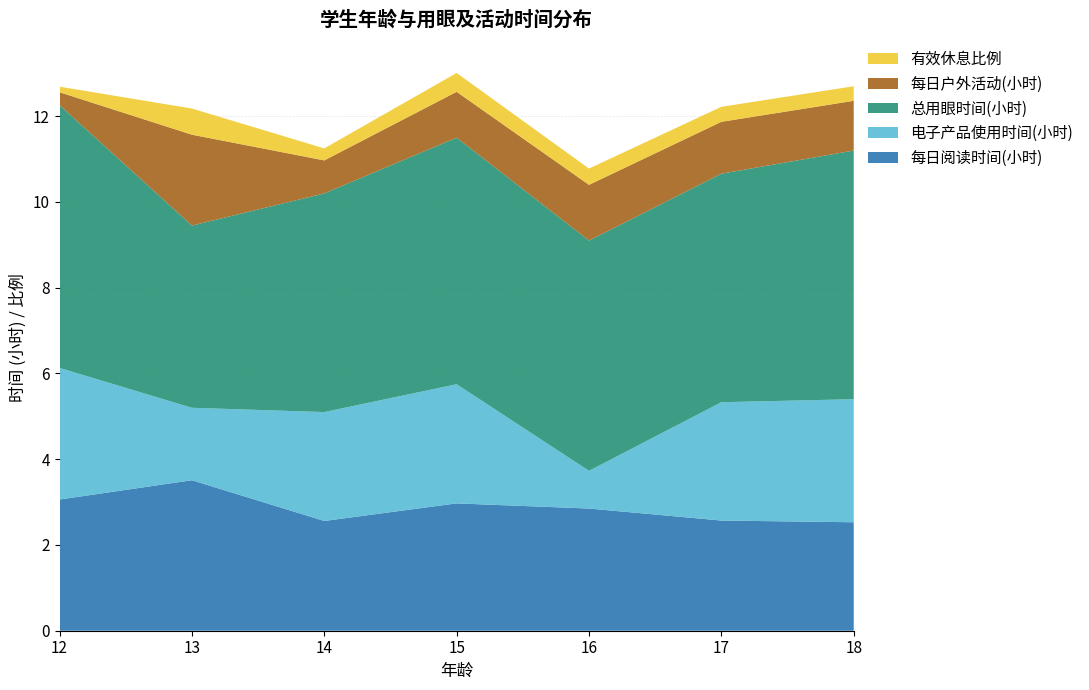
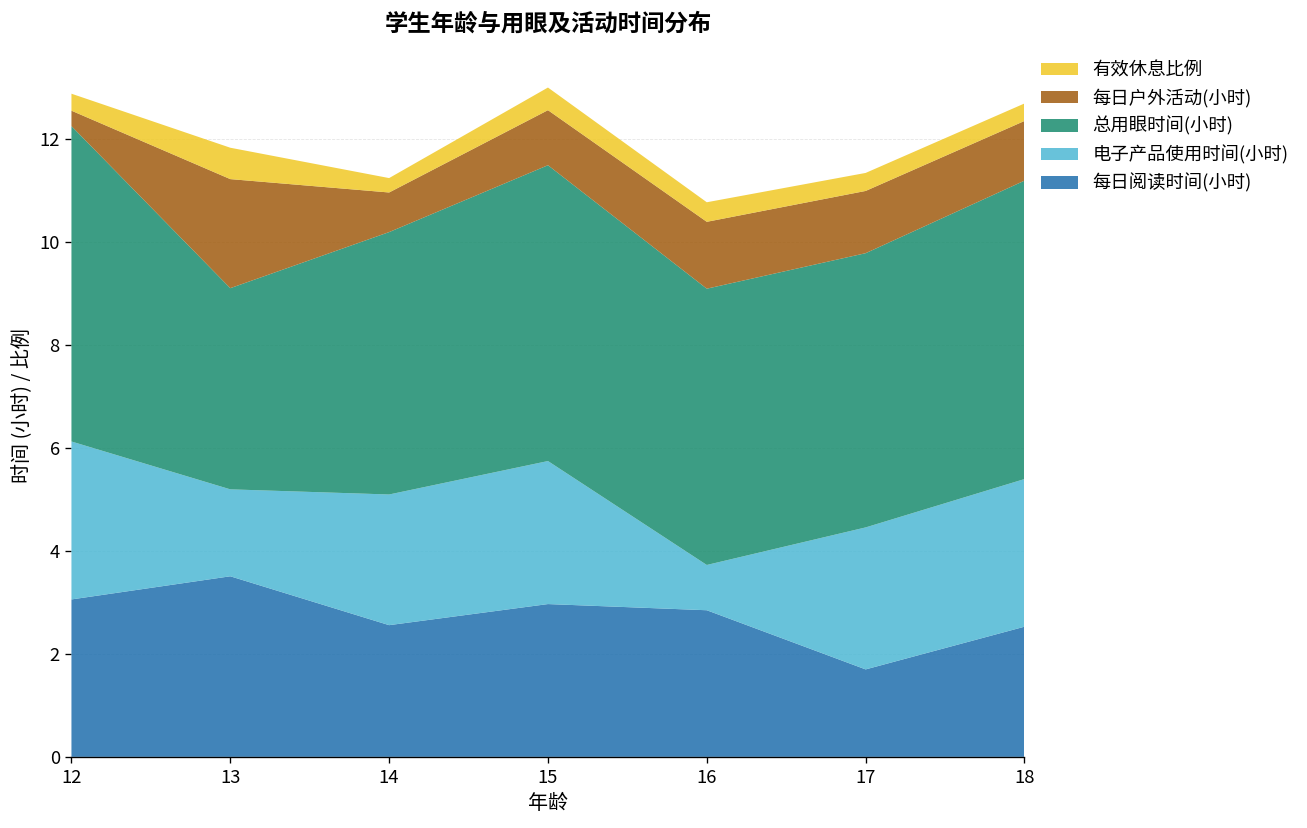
有效休息比例, 12: 0.1 -> 0.3
总用眼时间(小时), 13: 4.3 -> 3.9
每日阅读时间(小时), 17: 2.6 -> 1.7
